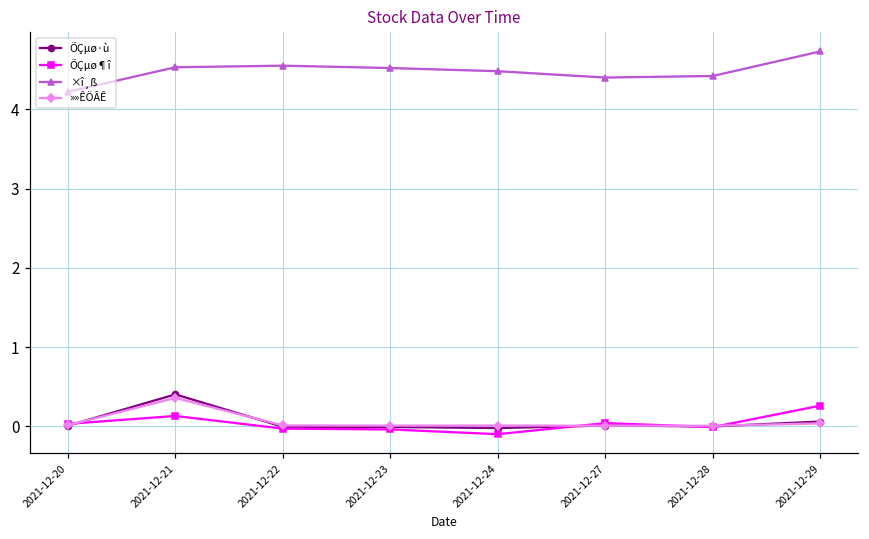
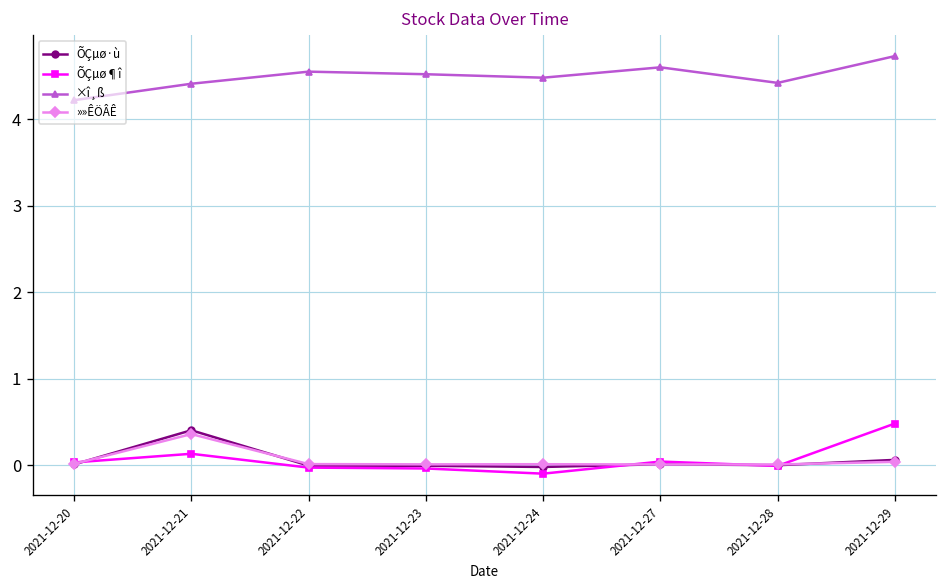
×î¸ß, 2021-12-21: 4.5 -> 4.4
×î¸ß, 2021-12-27: 4.4 -> 4.6
ÕÇµø¶î, 2021-12-29: 0.3 -> 0.5
